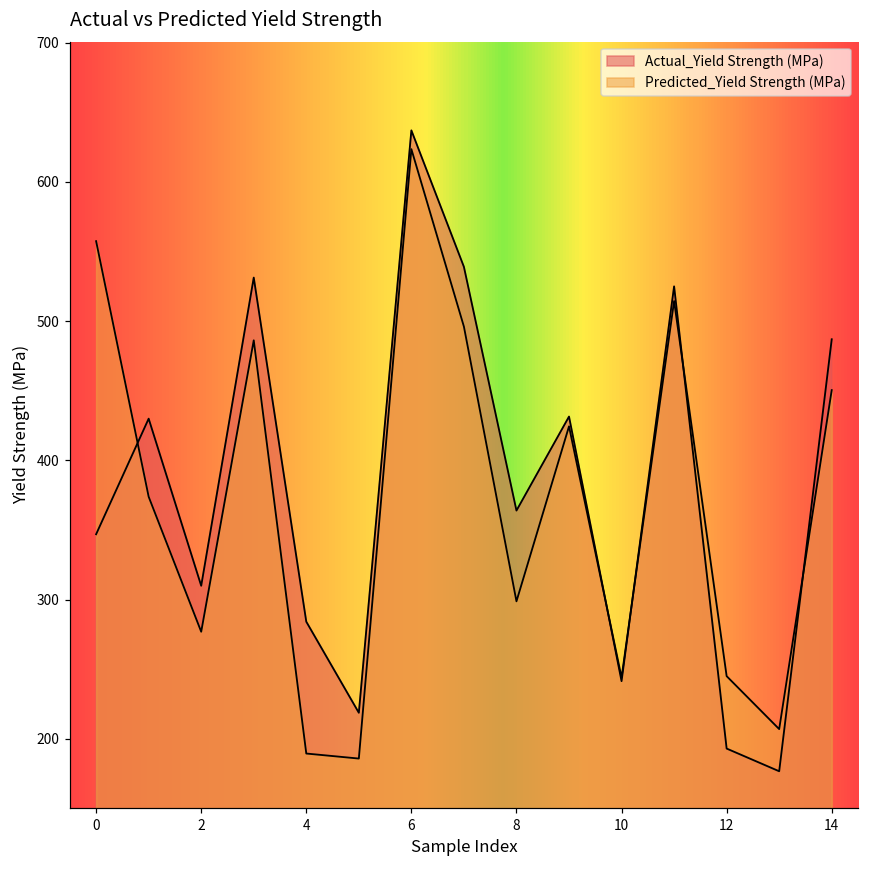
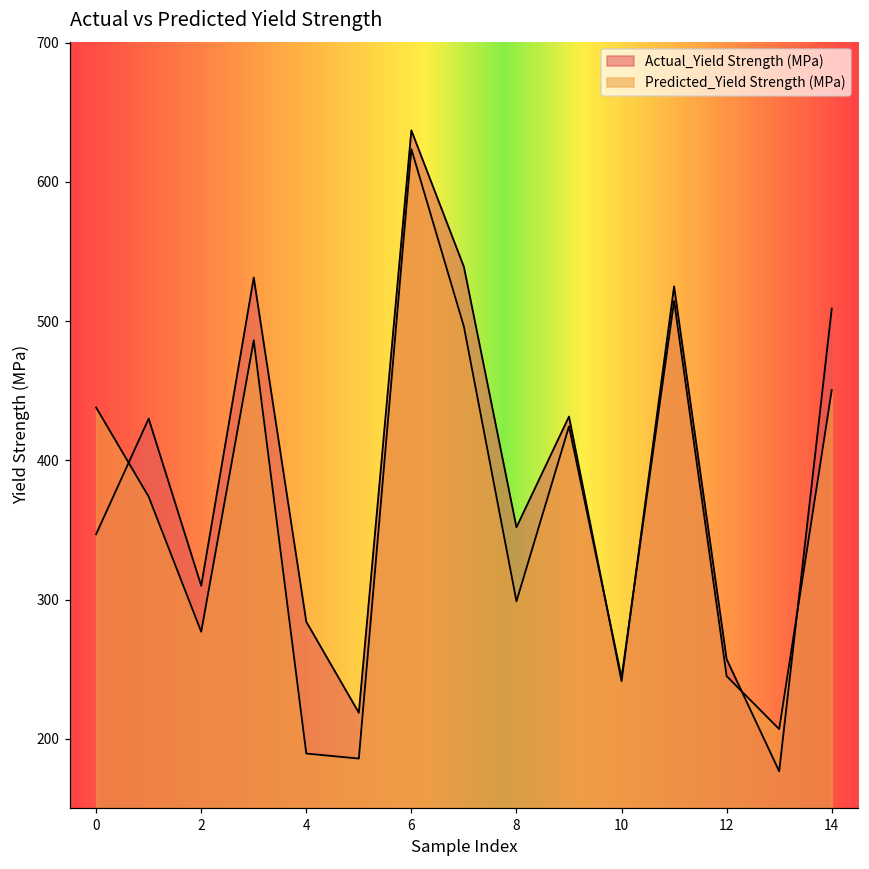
Predicted_Yield Strength (MPa), 0: 557 -> 438
Actual_Yield Strength (MPa), 8: 364 -> 352
Actual_Yield Strength (MPa), 12: 193 -> 257
Actual_Yield Strength (MPa), 14: 487 -> 509
